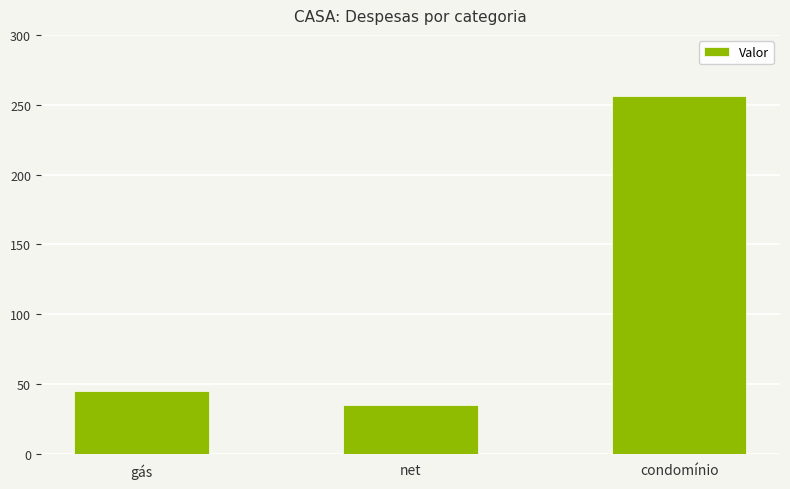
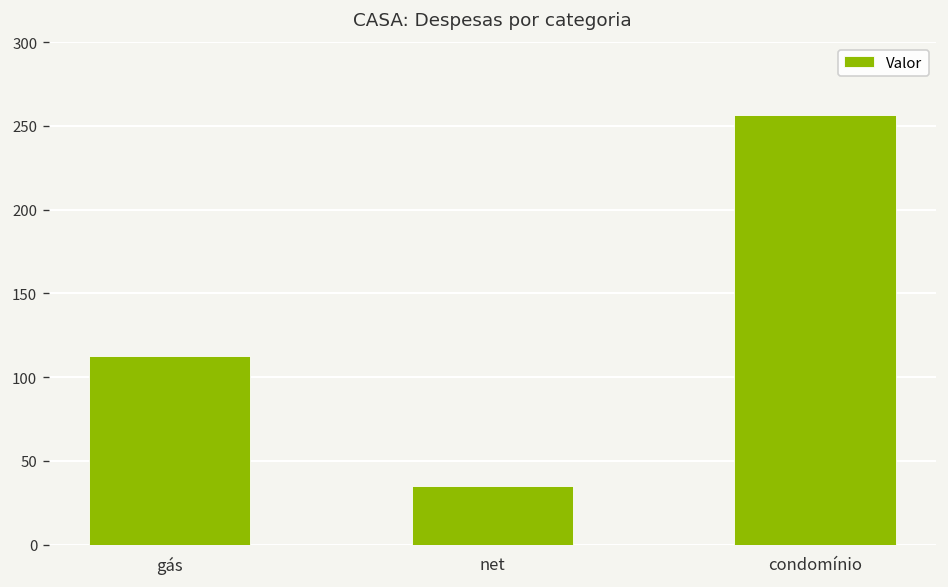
gás: 45 -> 112
